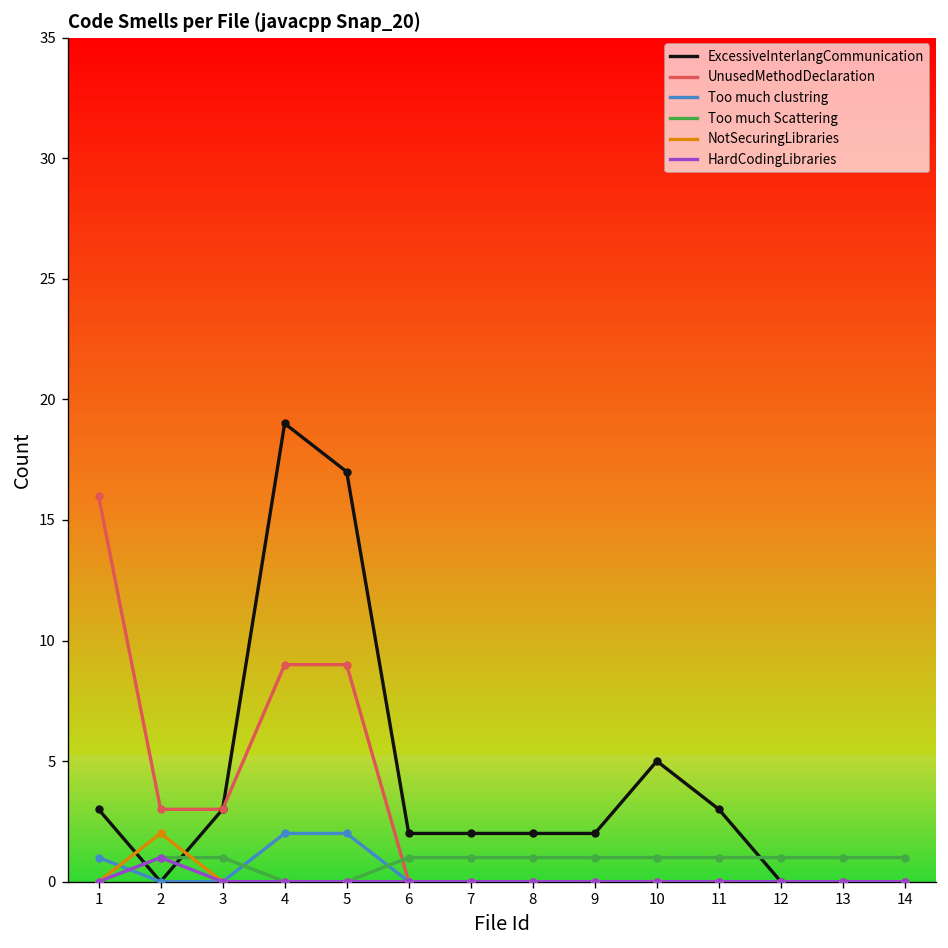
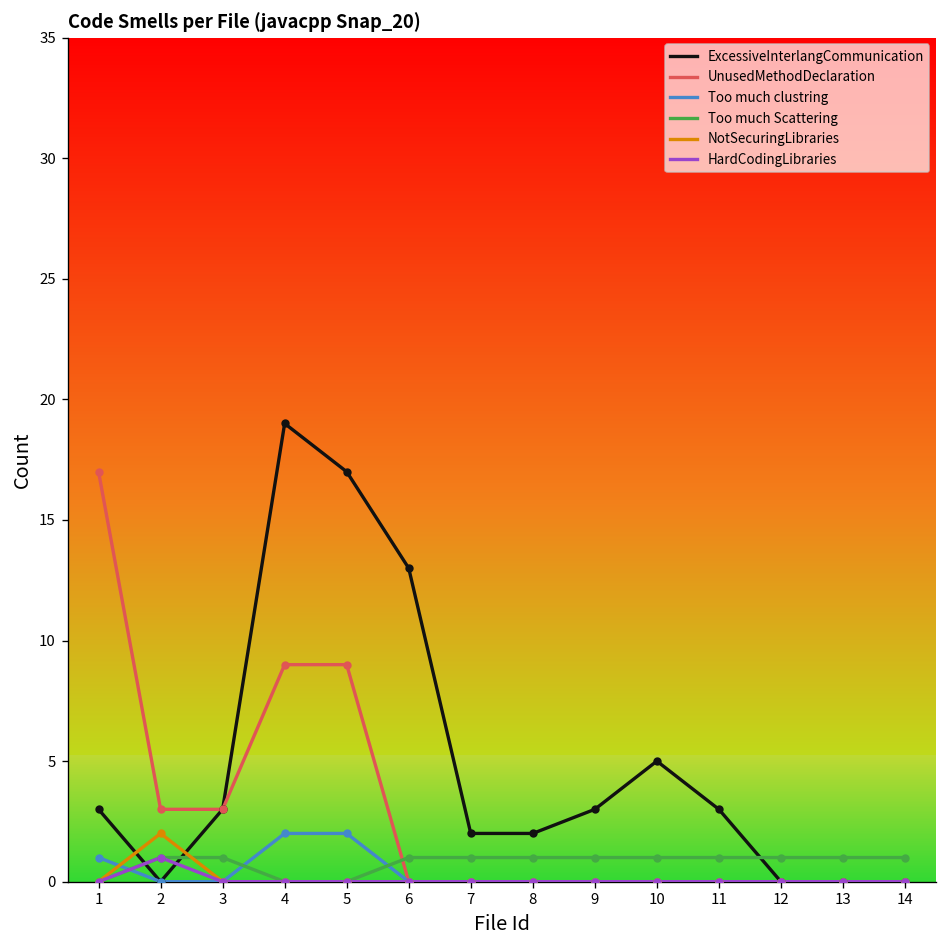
UnusedMethodDeclaration, 1: 16 -> 17
ExcessiveInterlangCommunication, 6: 2 -> 13
ExcessiveInterlangCommunication, 9: 2 -> 3
